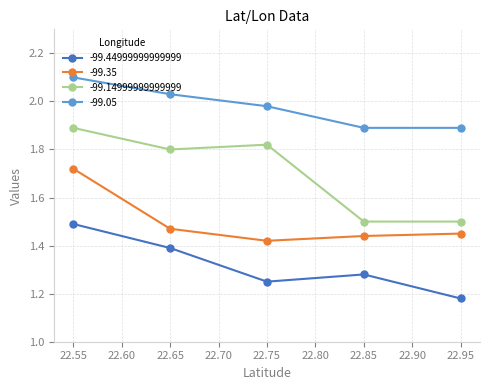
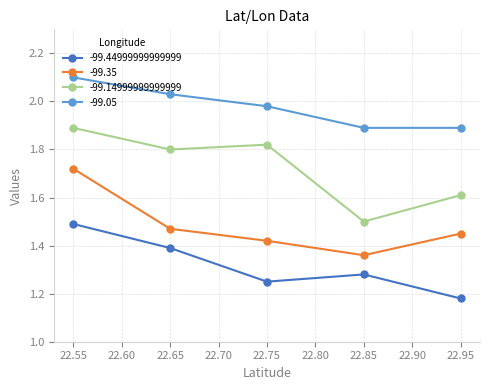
-99.35, 22.85: 1.44 -> 1.36
-99.14999999999999, 22.95: 1.50 -> 1.61
